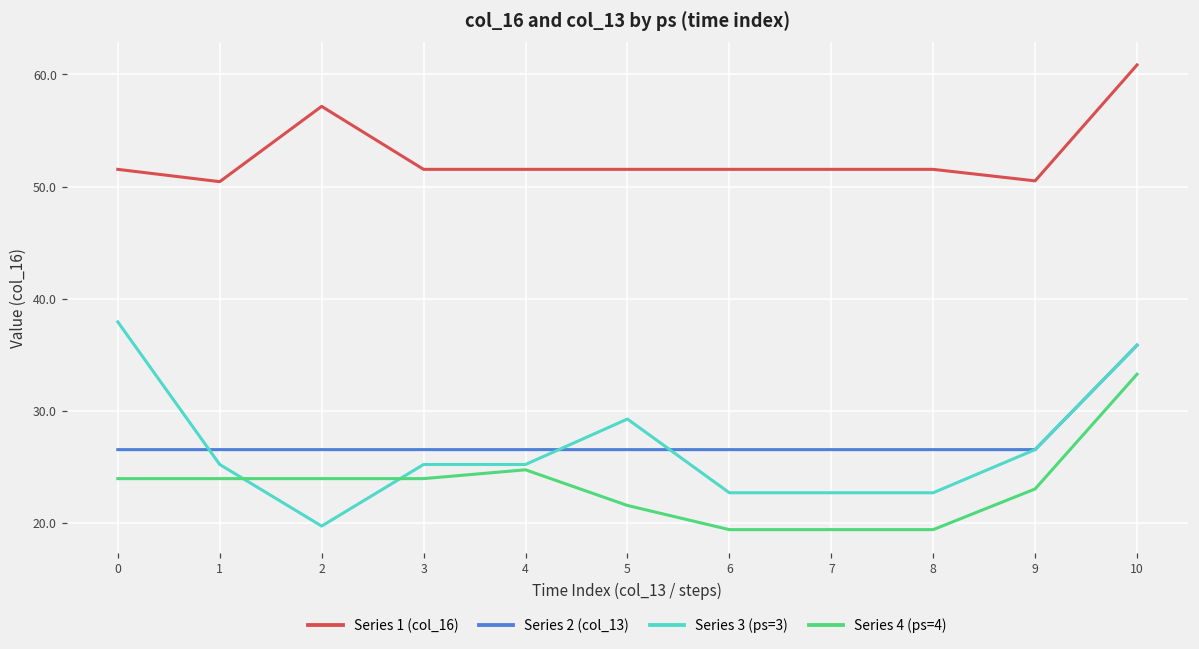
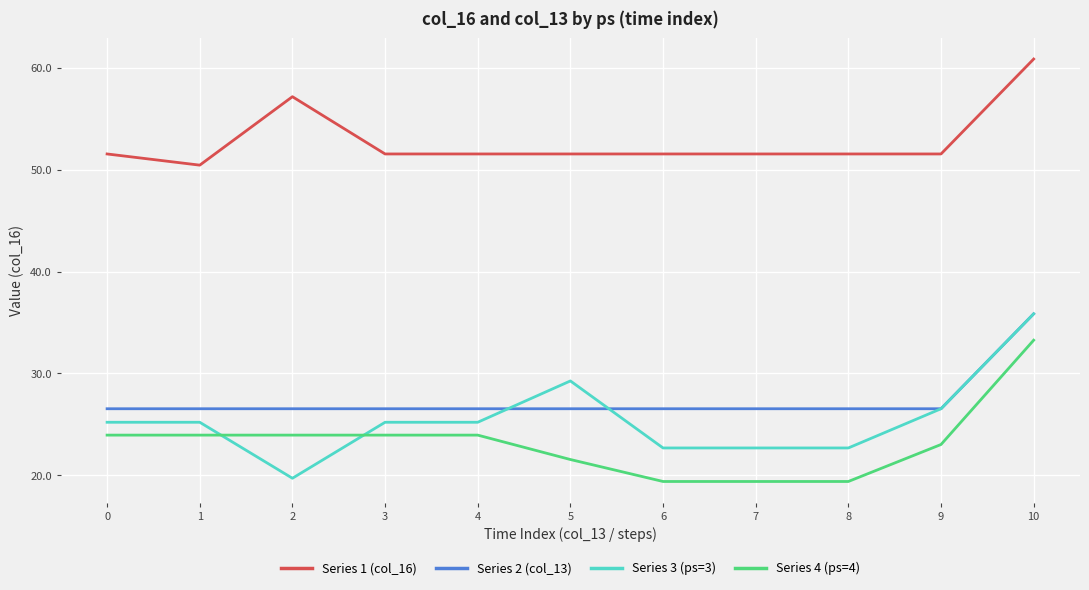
Series 3 (ps=3), 0: 37.9 -> 25.2
Series 4 (ps=4), 4: 24.7 -> 23.9
Series 1 (col_16), 9: 50.5 -> 51.5
